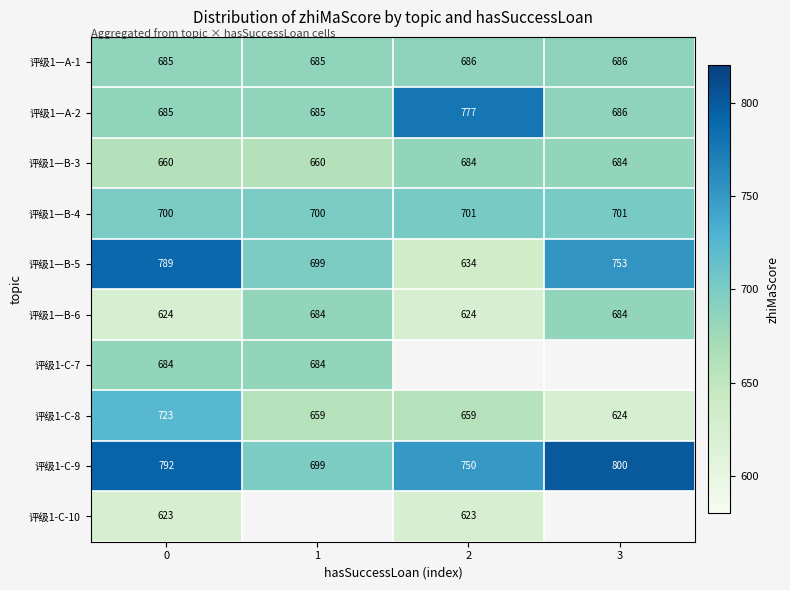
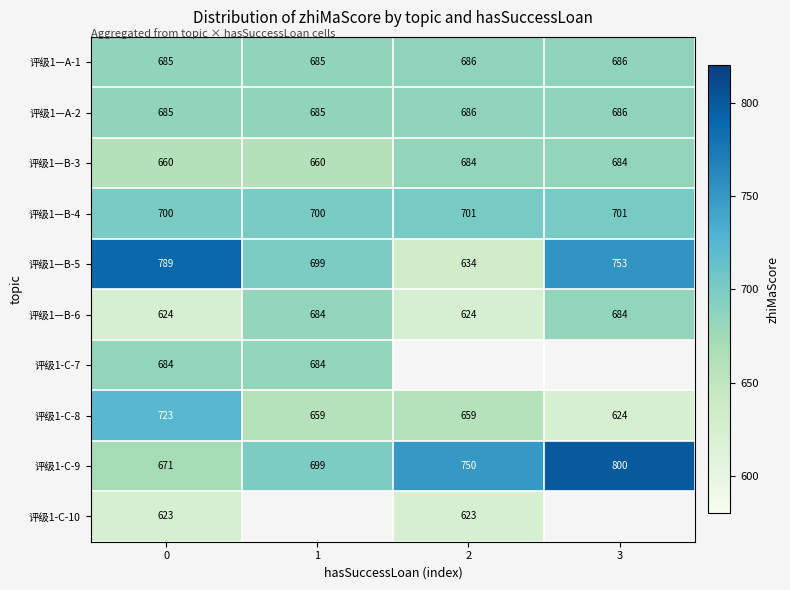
评级1—A-2, 2: 777 -> 686
评级1-C-9, 0: 792 -> 671
